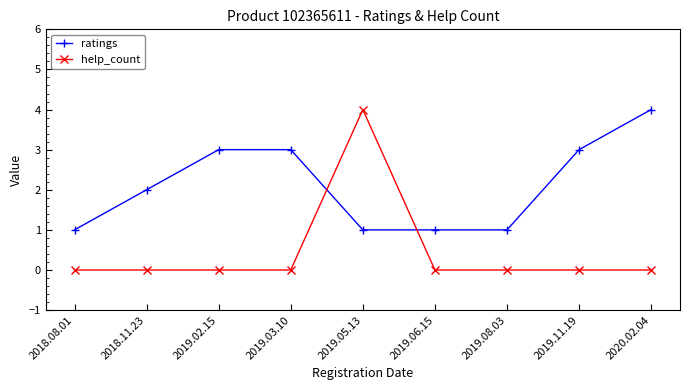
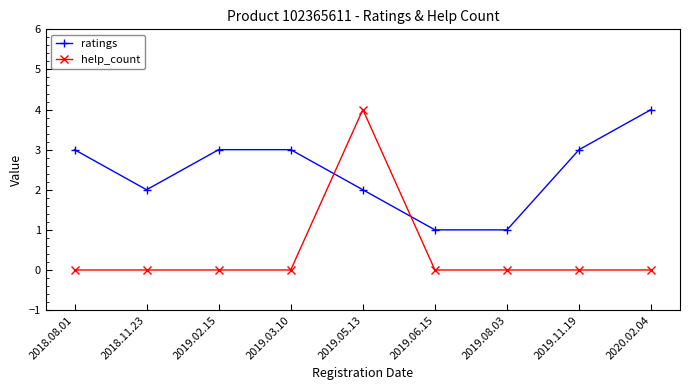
ratings, 2018.08.01: 1 -> 3
ratings, 2019.05.13: 1 -> 2
